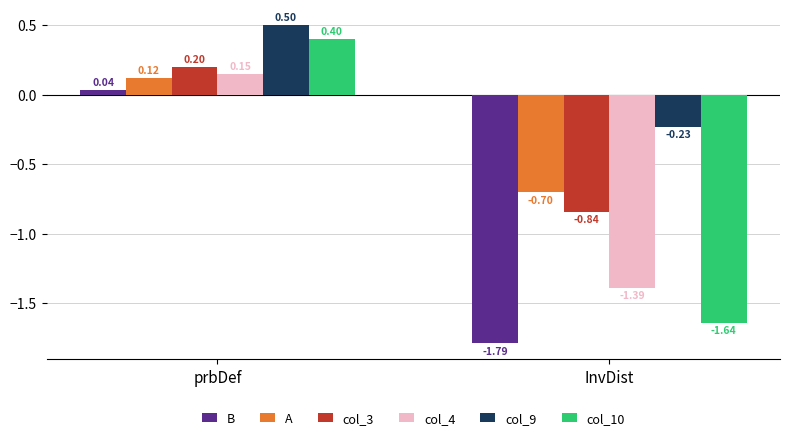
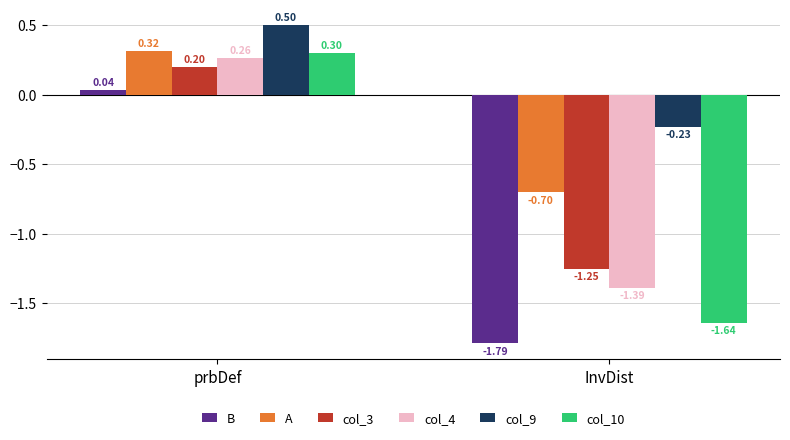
A, prbDef: 0.12 -> 0.32
col_4, prbDef: 0.15 -> 0.26
col_10, prbDef: 0.40 -> 0.30
col_3, InvDist: -0.84 -> -1.25
